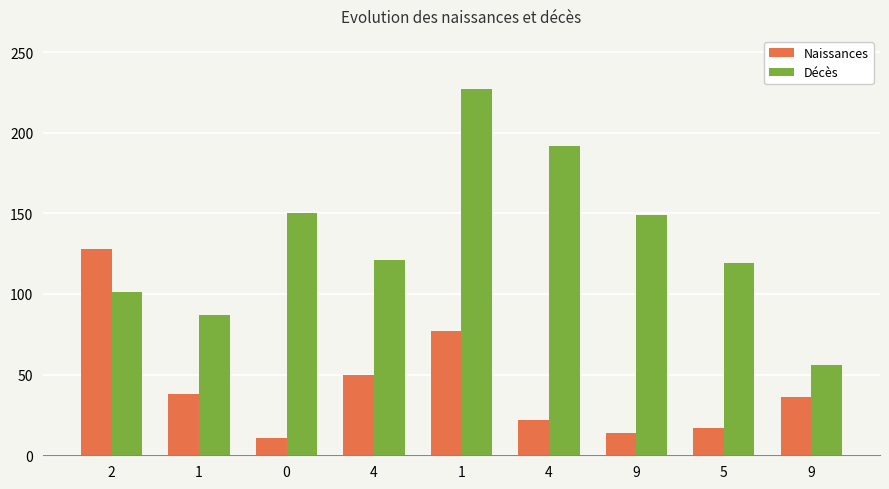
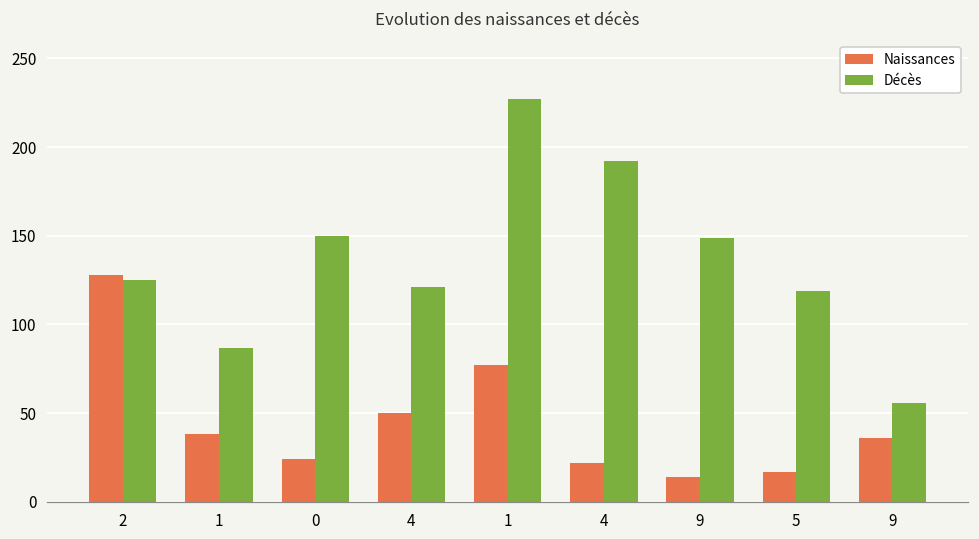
Décès, 2: 101 -> 125
Naissances, 0: 11 -> 24
